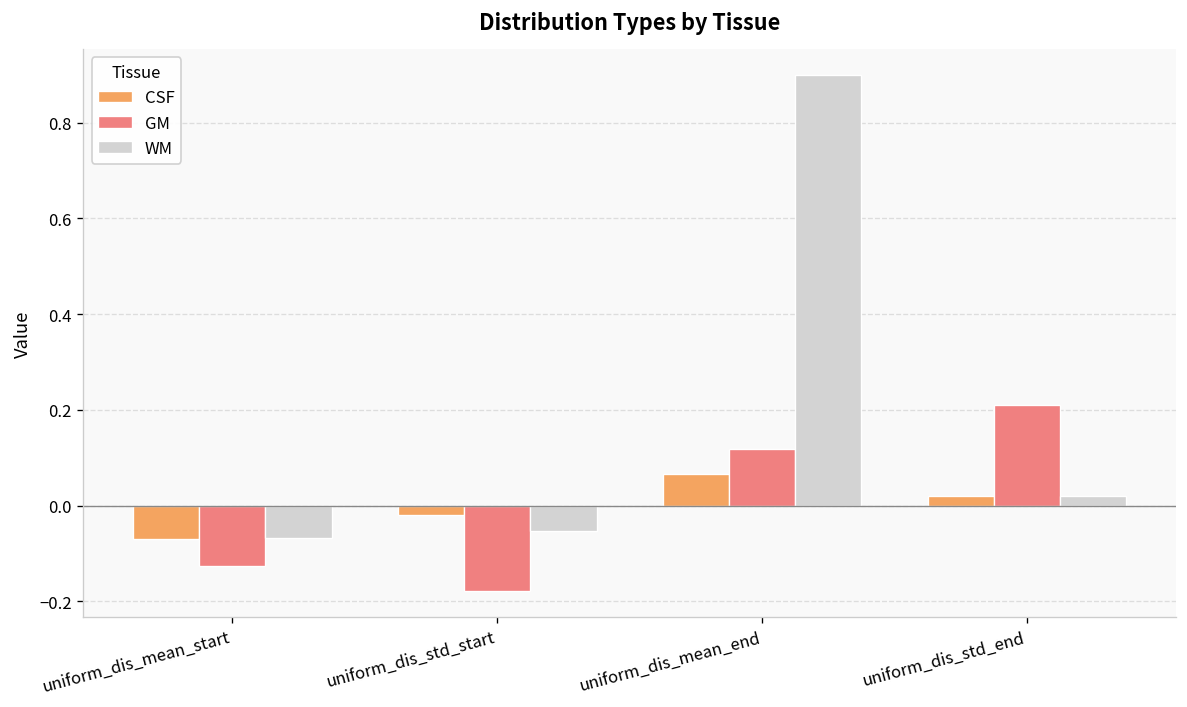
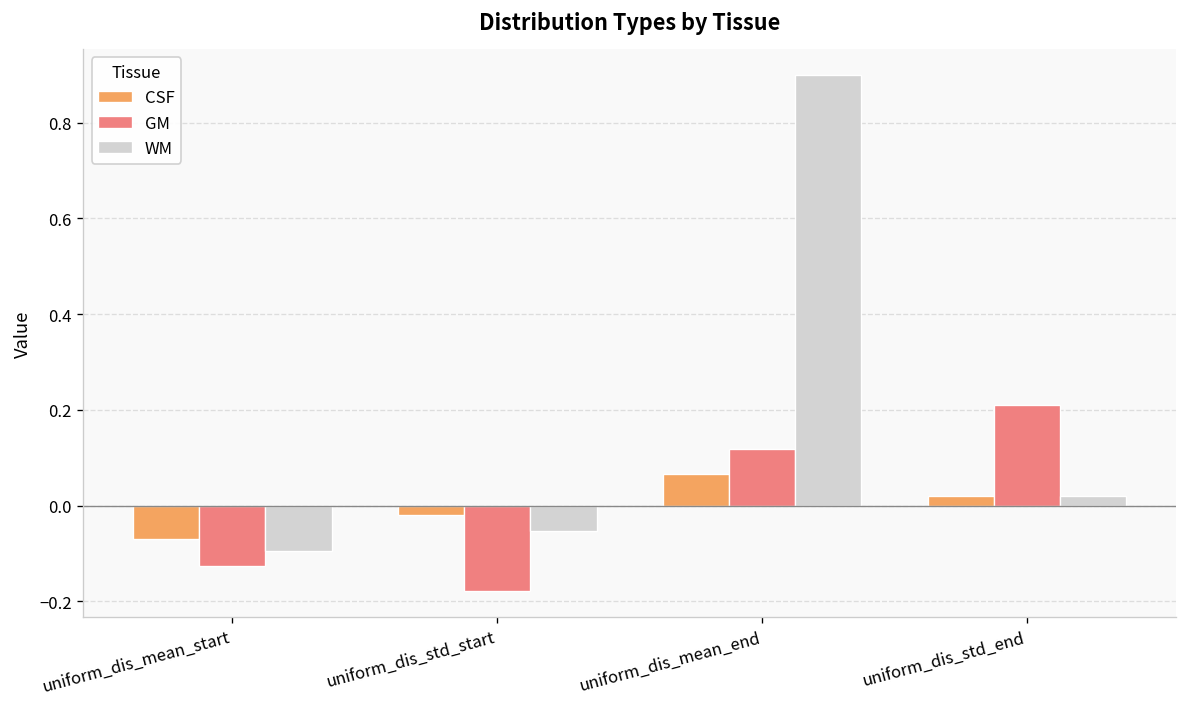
WM, uniform_dis_mean_start: -0.07 -> -0.09
